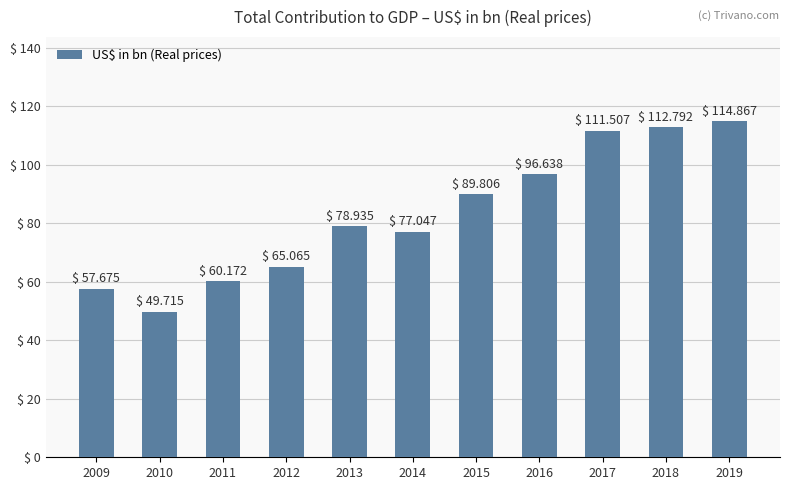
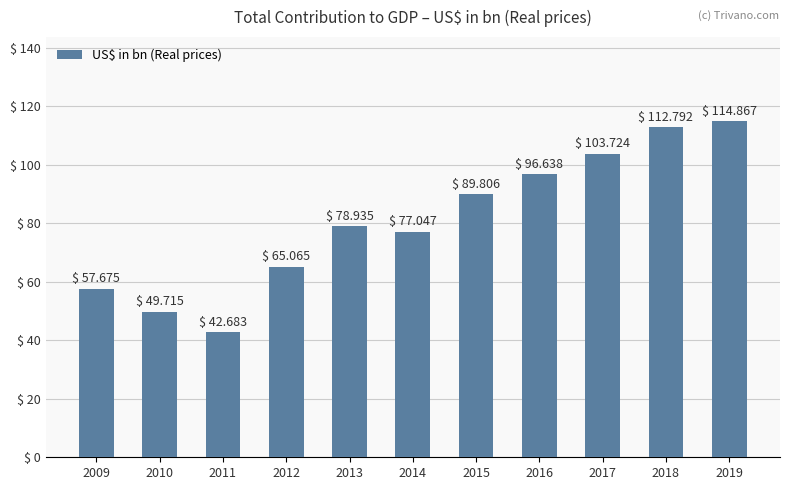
2011: 60.172 -> 42.683
2017: 111.507 -> 103.724
